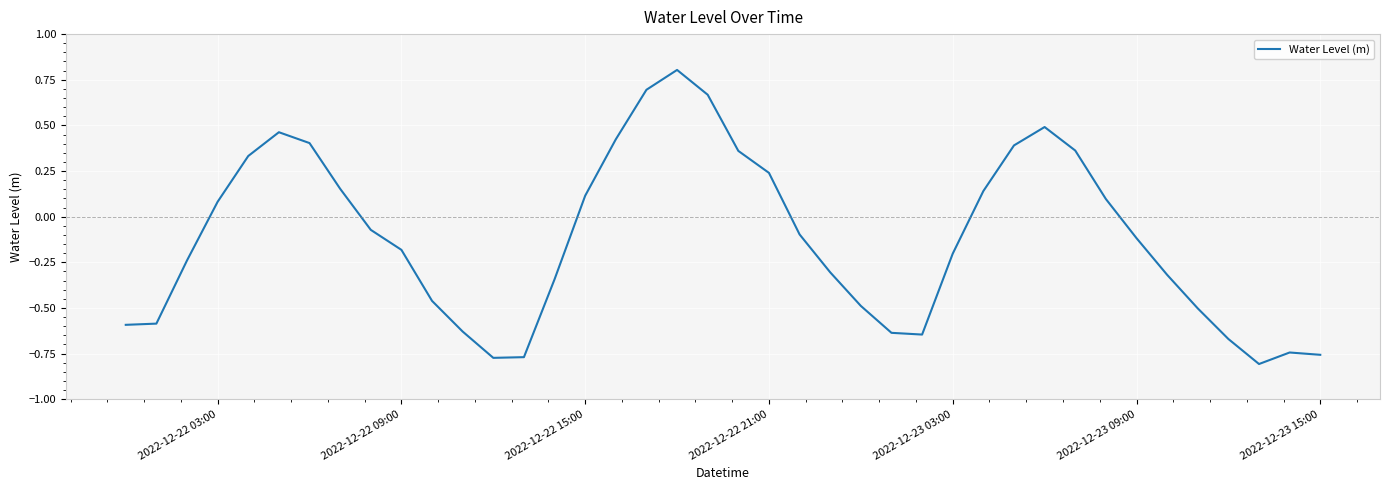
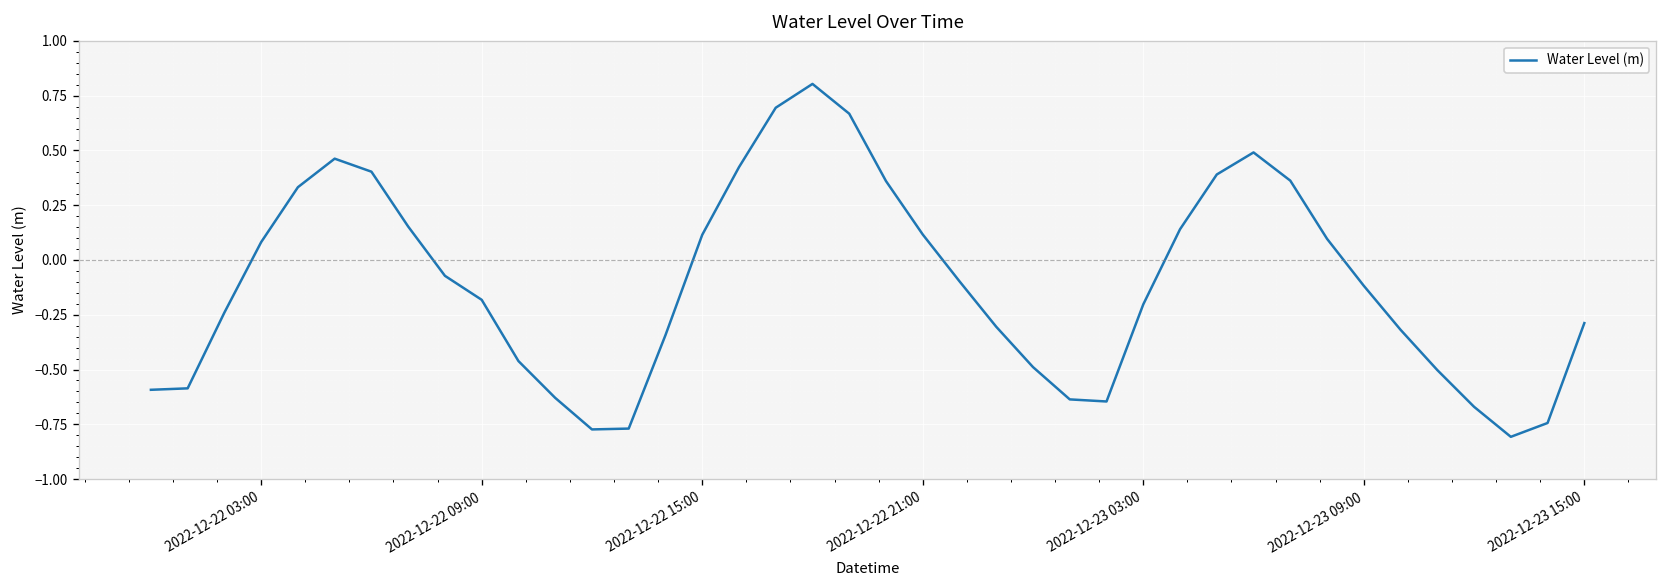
2022-12-22 21:00: 0.24 -> 0.12
2022-12-23 15:00: -0.76 -> -0.29
